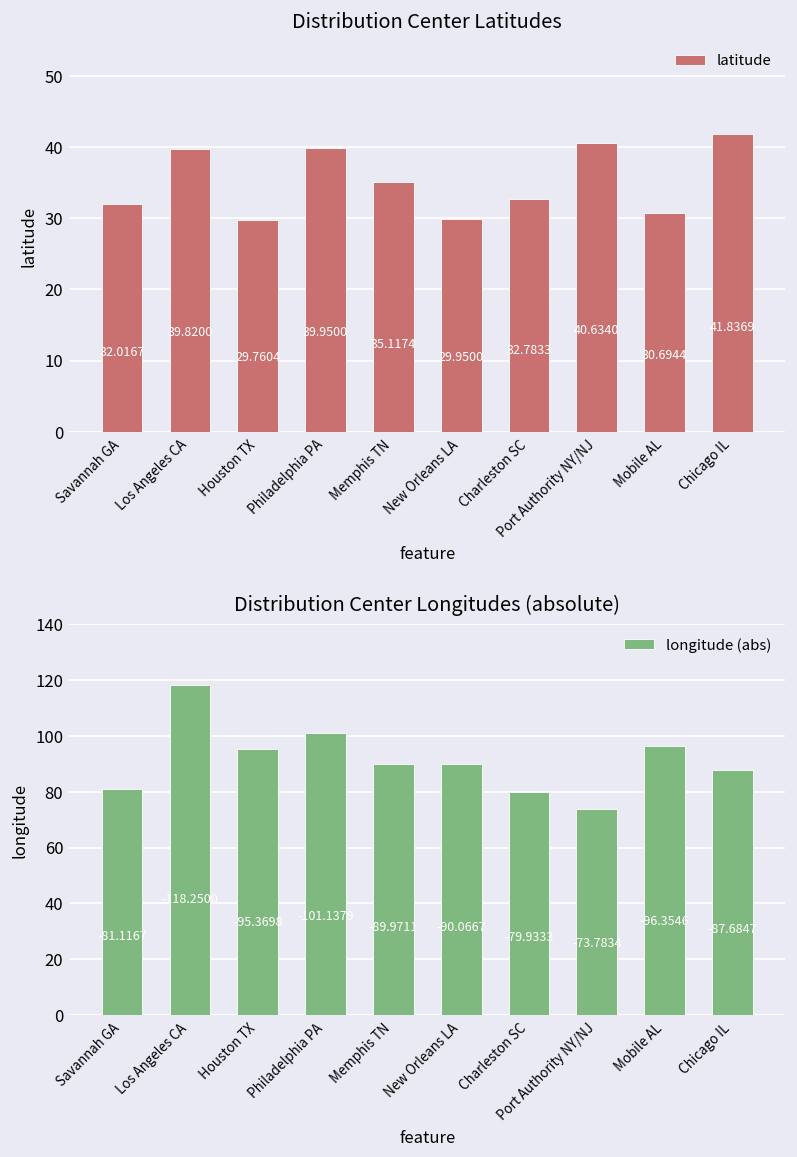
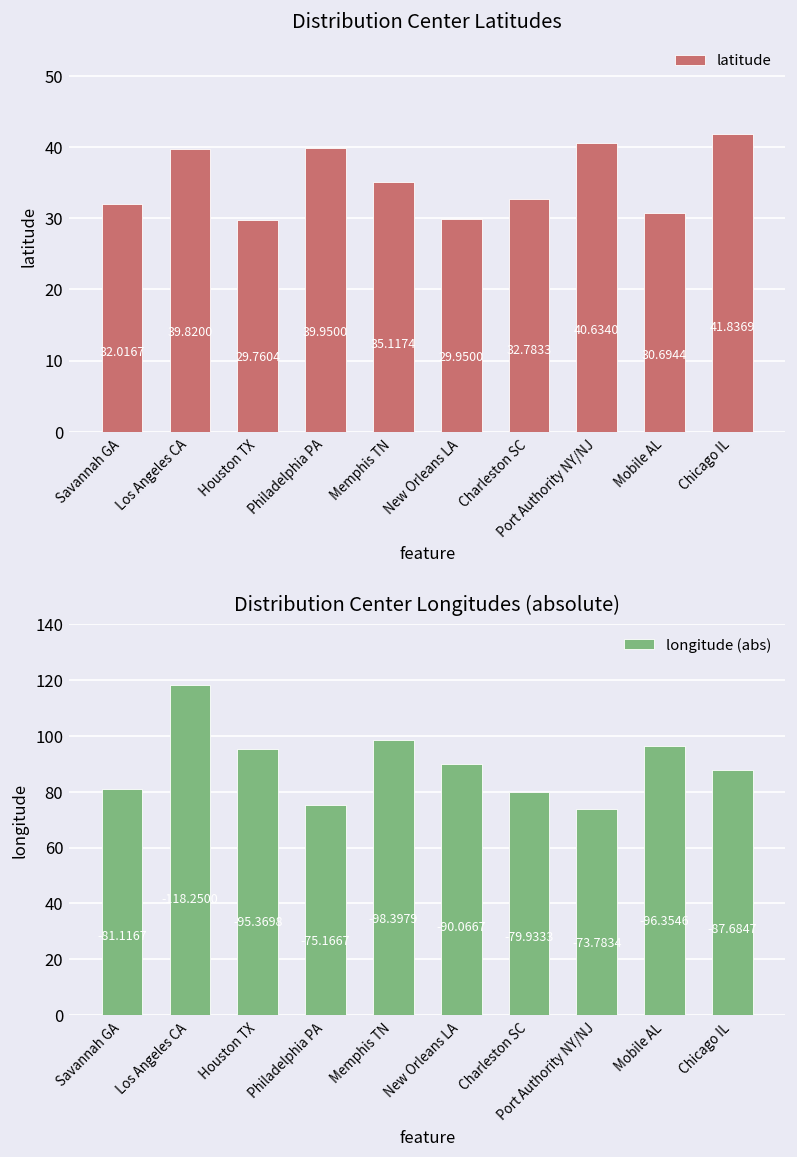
Distribution Center Longitudes (absolute), Philadelphia PA: -101.1379 -> -75.1667
Distribution Center Longitudes (absolute), Memphis TN: -89.9711 -> -98.3979
